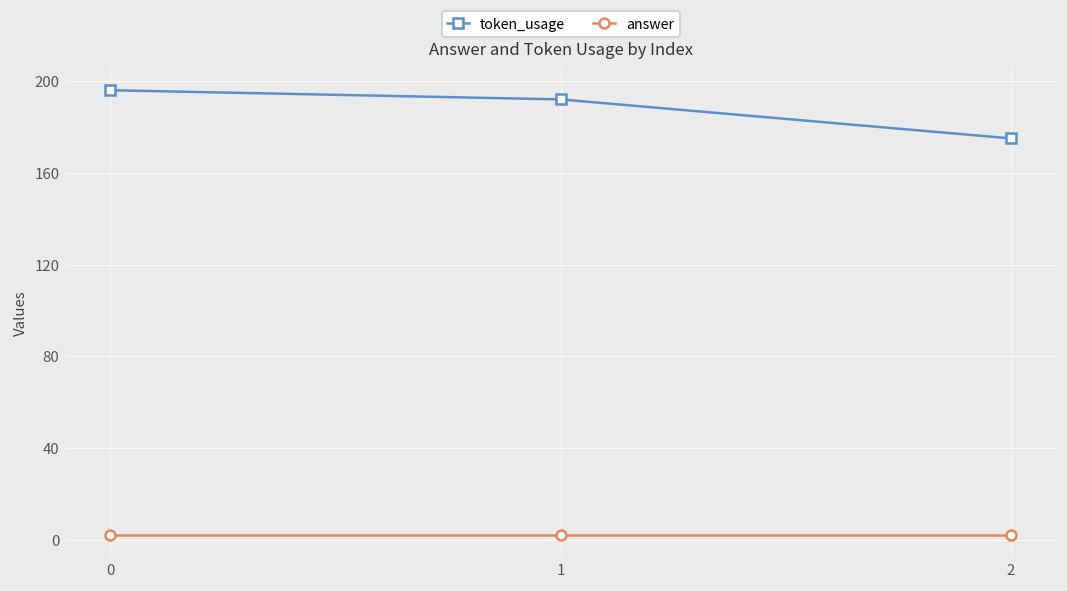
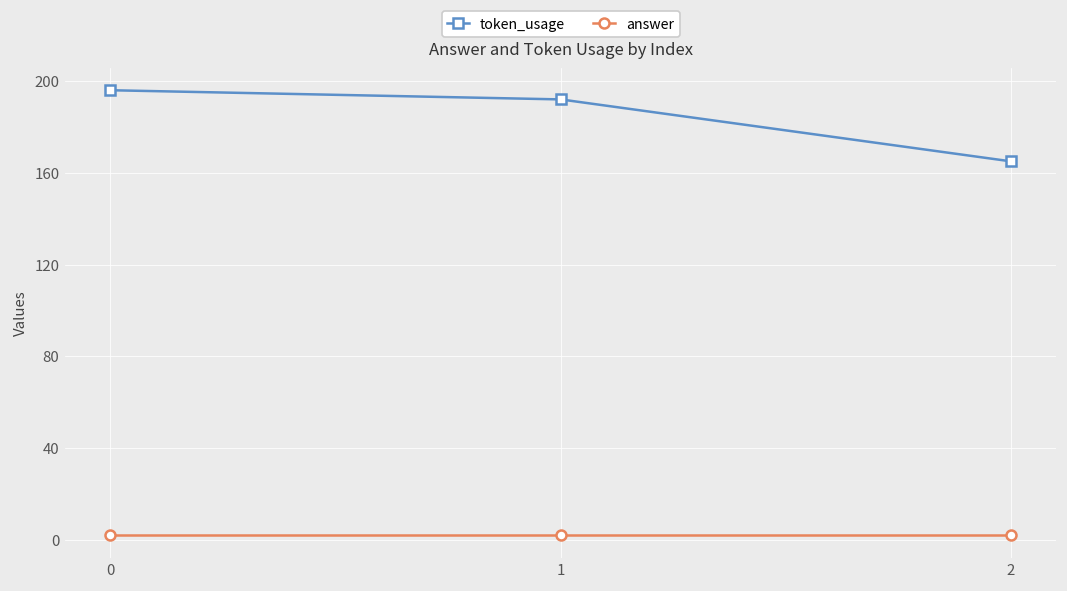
token_usage, 2: 175 -> 165
